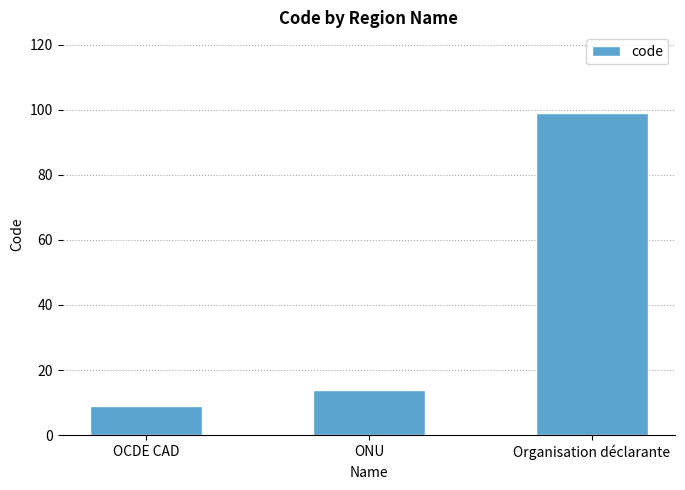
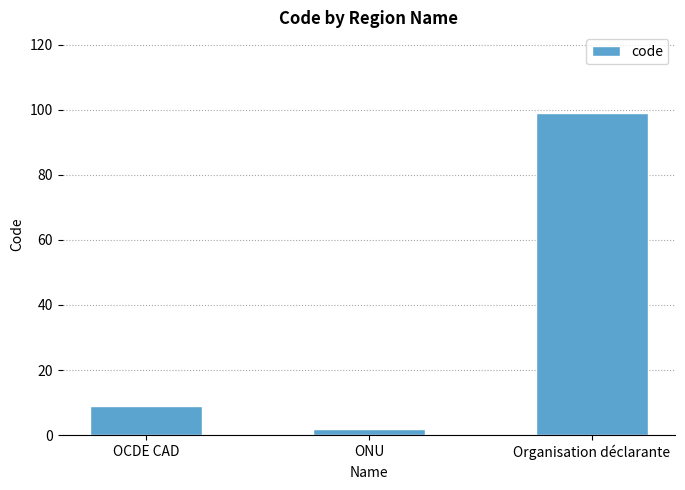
ONU: 14 -> 2
